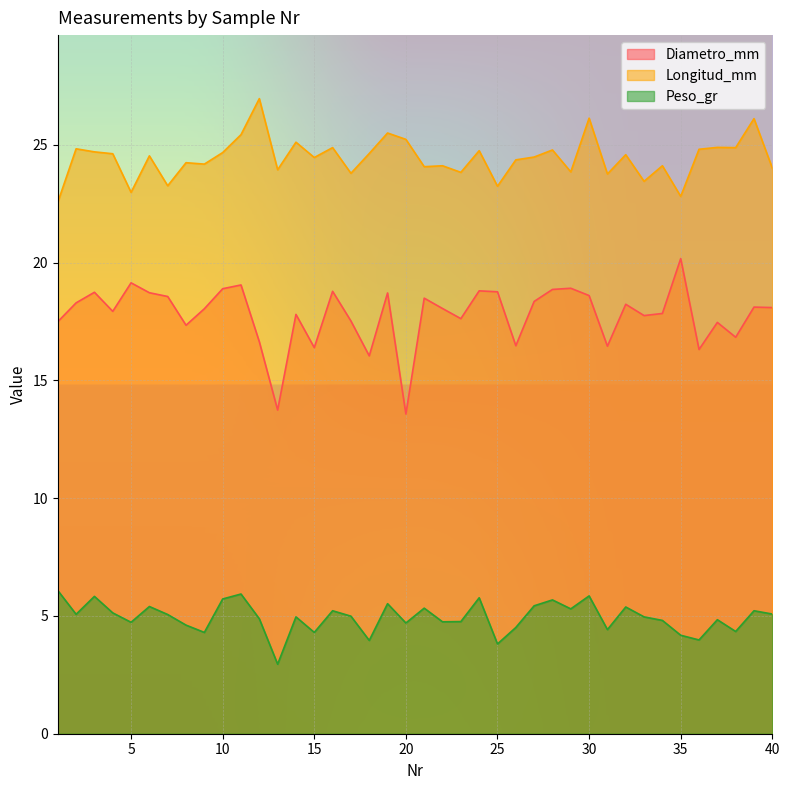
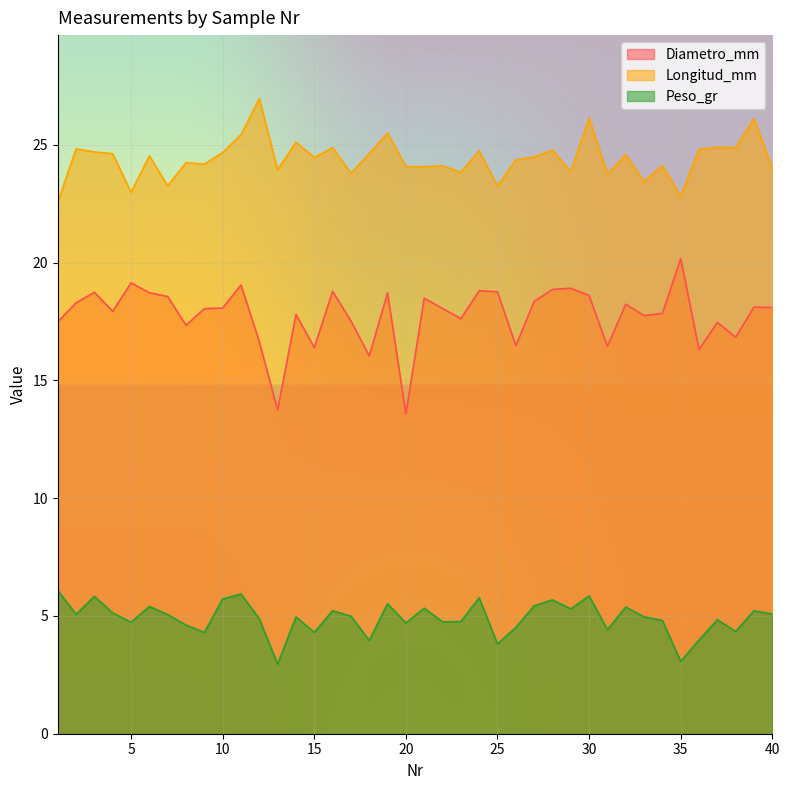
Diametro_mm, 10: 18.9 -> 18.1
Longitud_mm, 20: 25.2 -> 24.1
Peso_gr, 35: 4.2 -> 3.1
